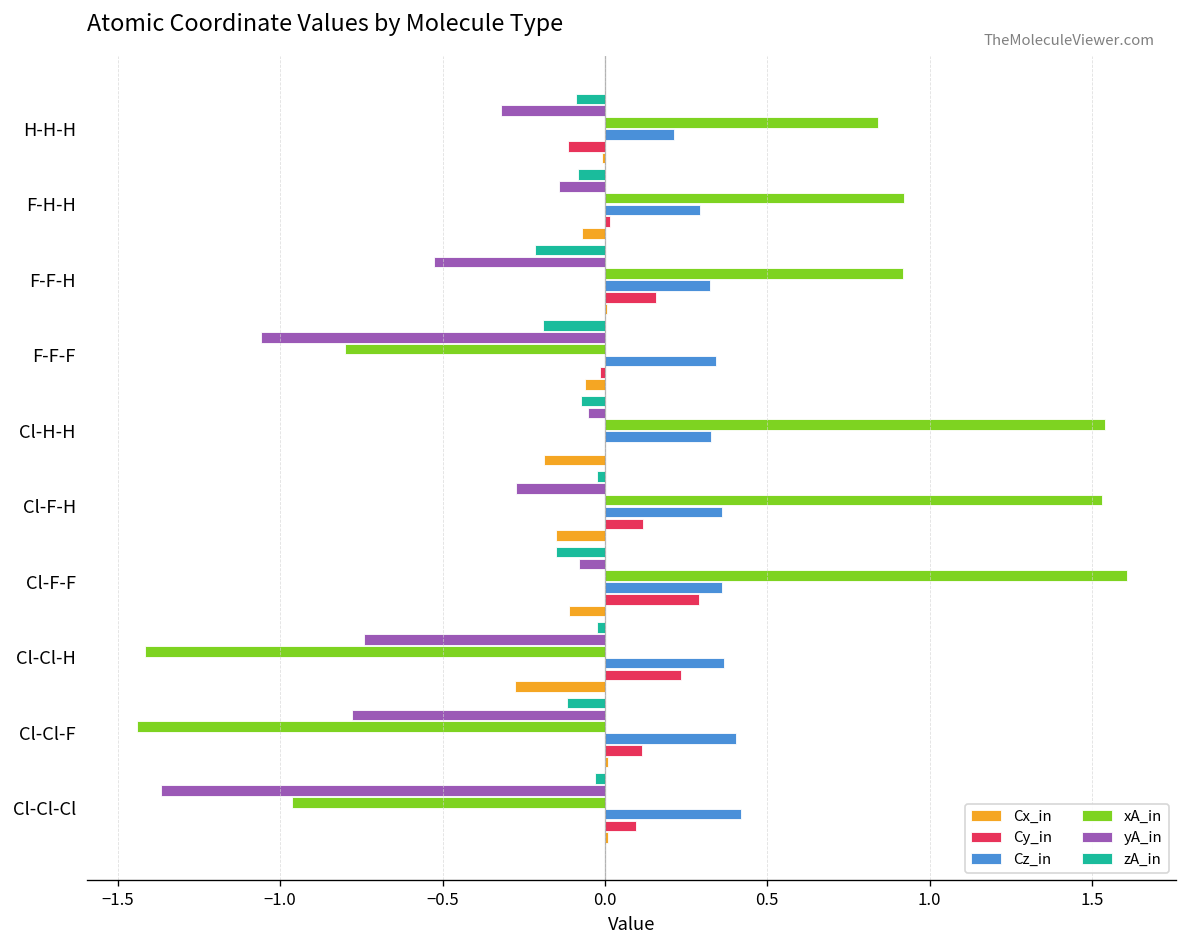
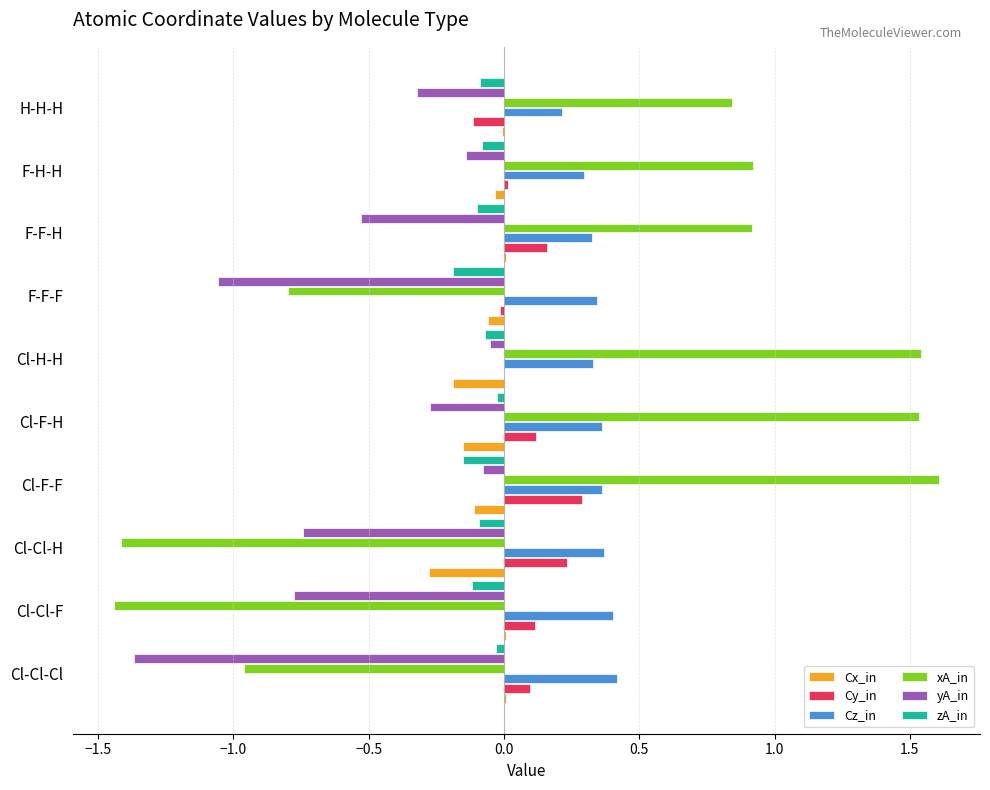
Cx_in, F-H-H: -0.07 -> -0.04
zA_in, F-F-H: -0.21 -> -0.10
zA_in, Cl-Cl-H: -0.02 -> -0.09
